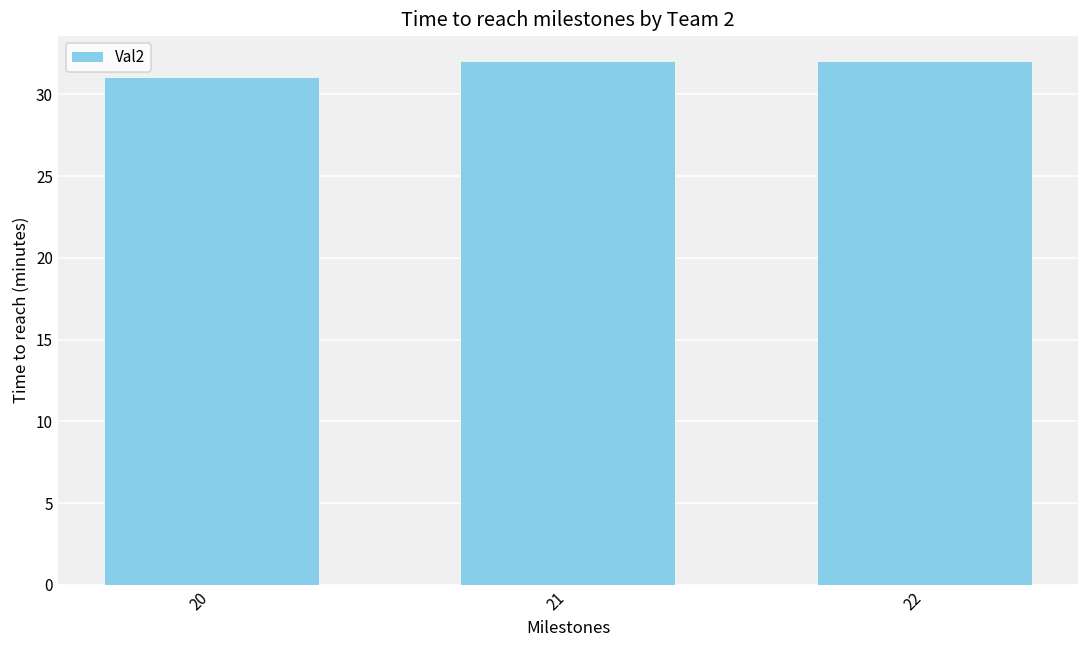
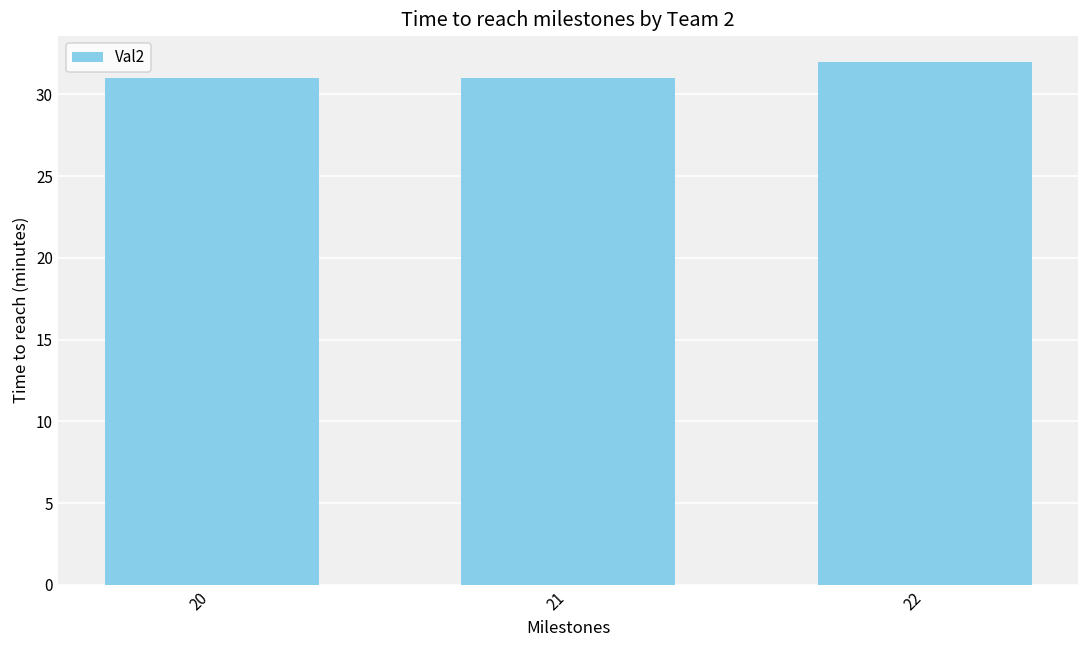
21: 32 -> 31
